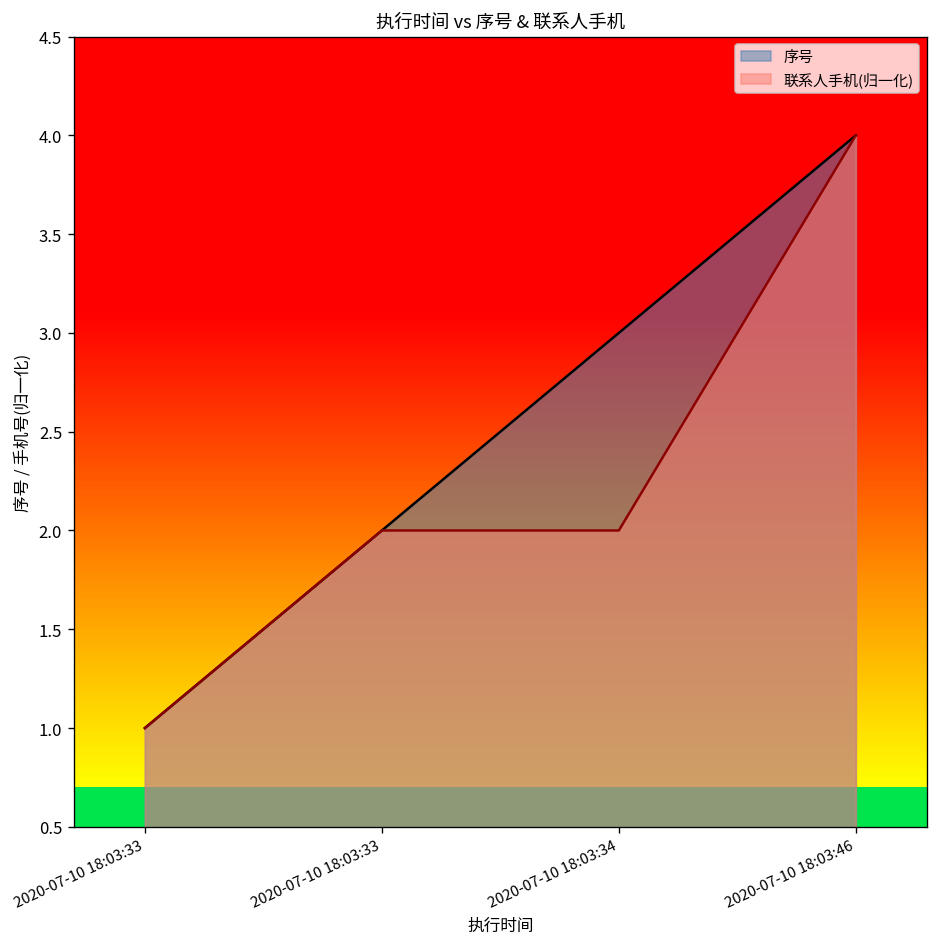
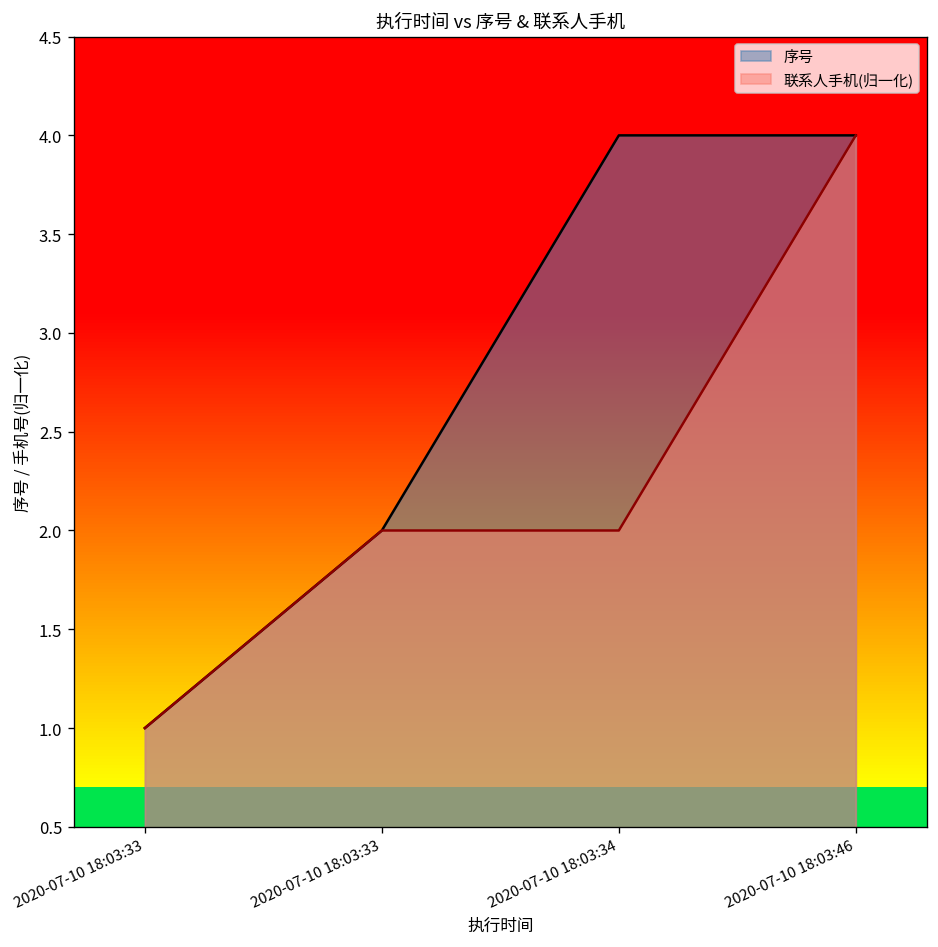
序号, 2020-07-10 18:03:34: 3 -> 4
